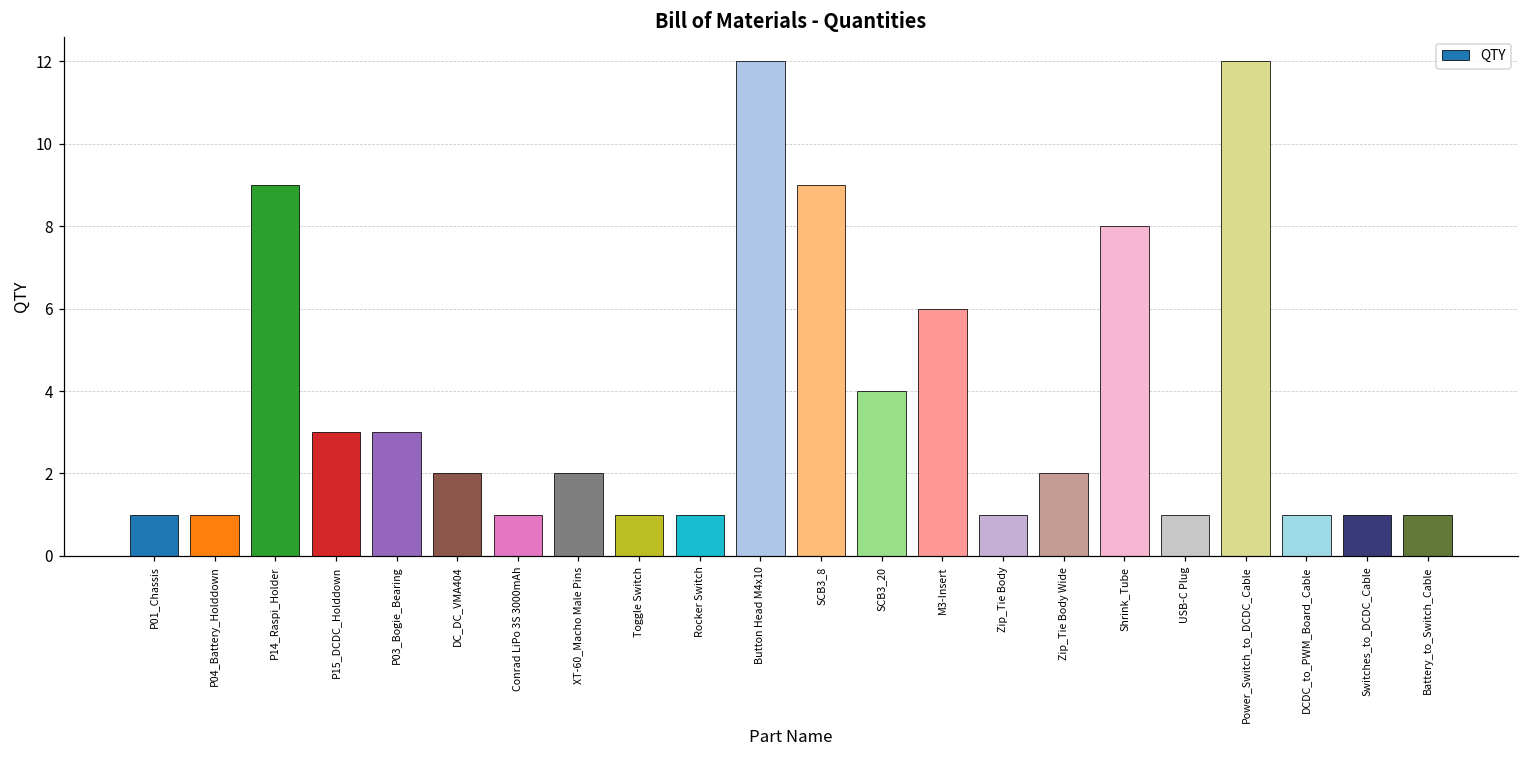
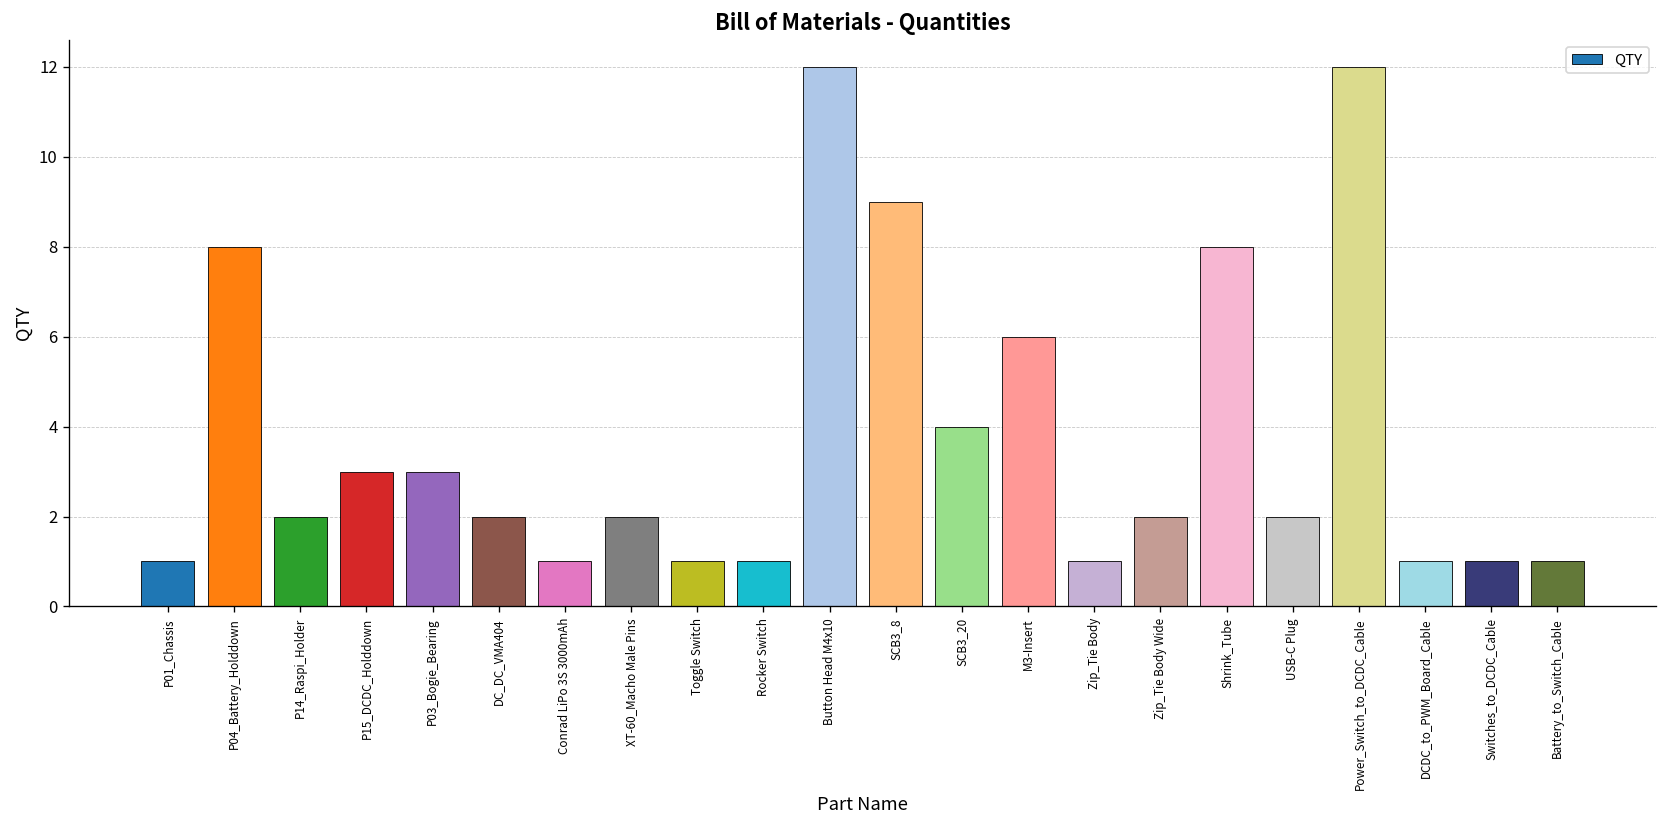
P04_Battery_Holddown: 1 -> 8
P14_Raspi_Holder: 9 -> 2
USB-C Plug: 1 -> 2
